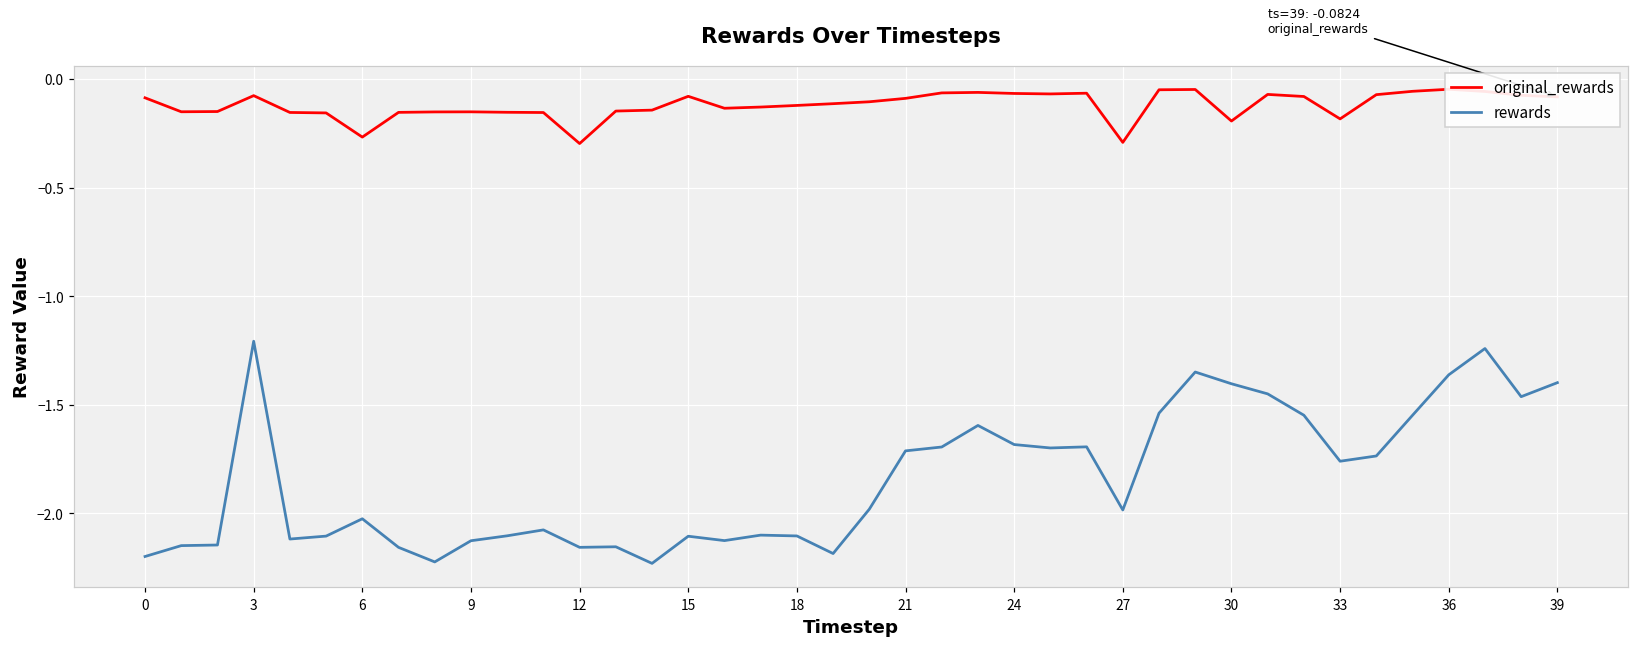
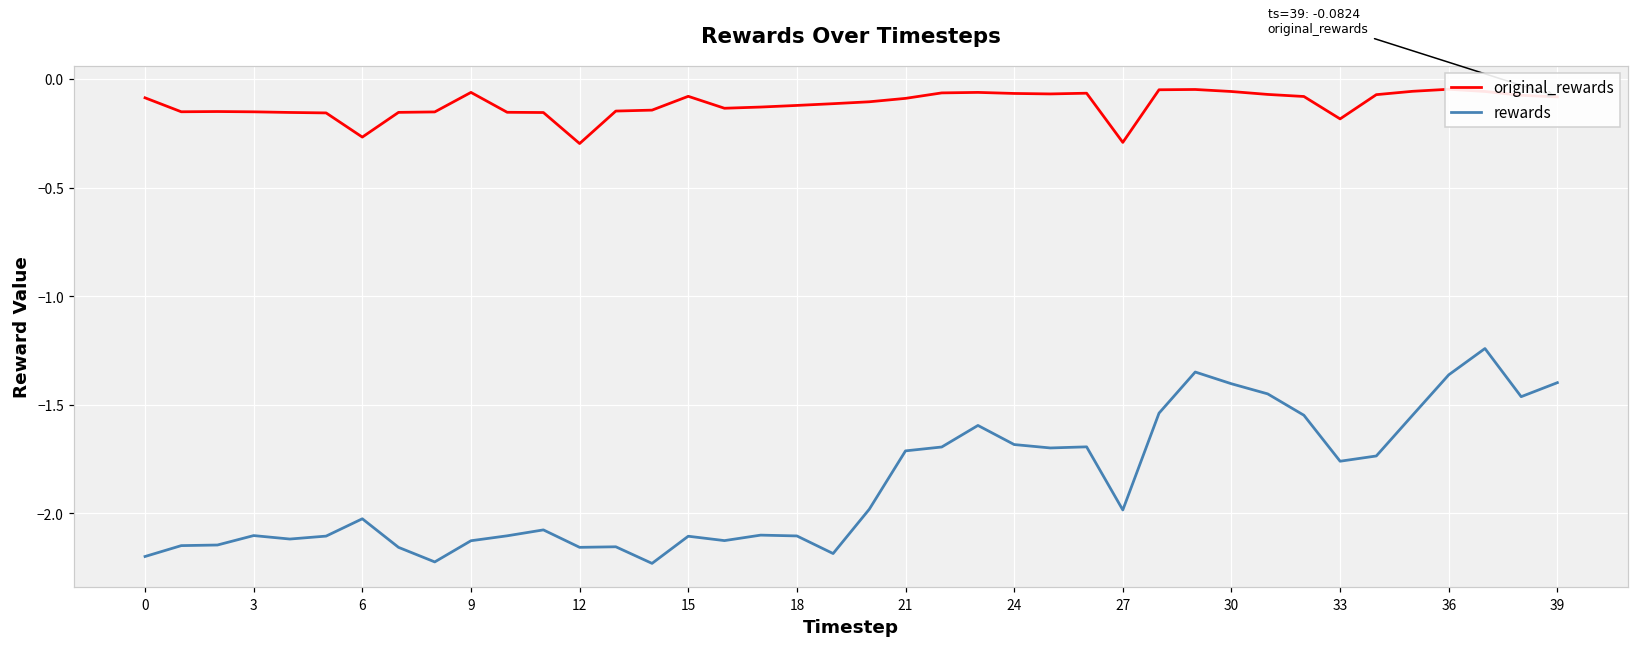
original_rewards, 3: -0.08 -> -0.15
rewards, 3: -1.21 -> -2.10
original_rewards, 9: -0.15 -> -0.06
original_rewards, 30: -0.19 -> -0.06
